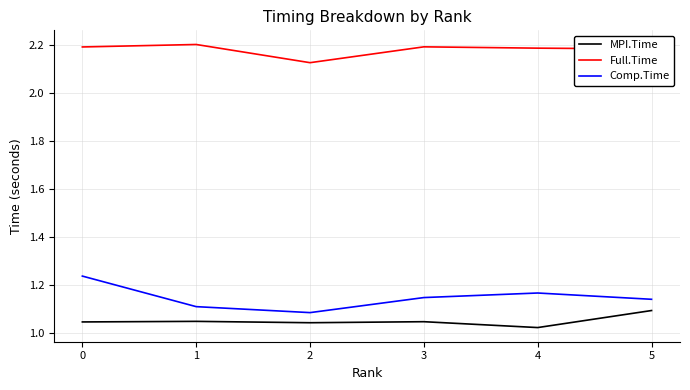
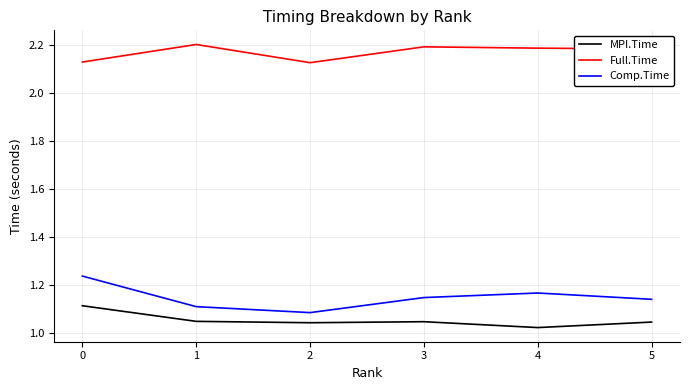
MPI.Time, 0: 1.05 -> 1.11
Full.Time, 0: 2.19 -> 2.13
MPI.Time, 5: 1.09 -> 1.04
